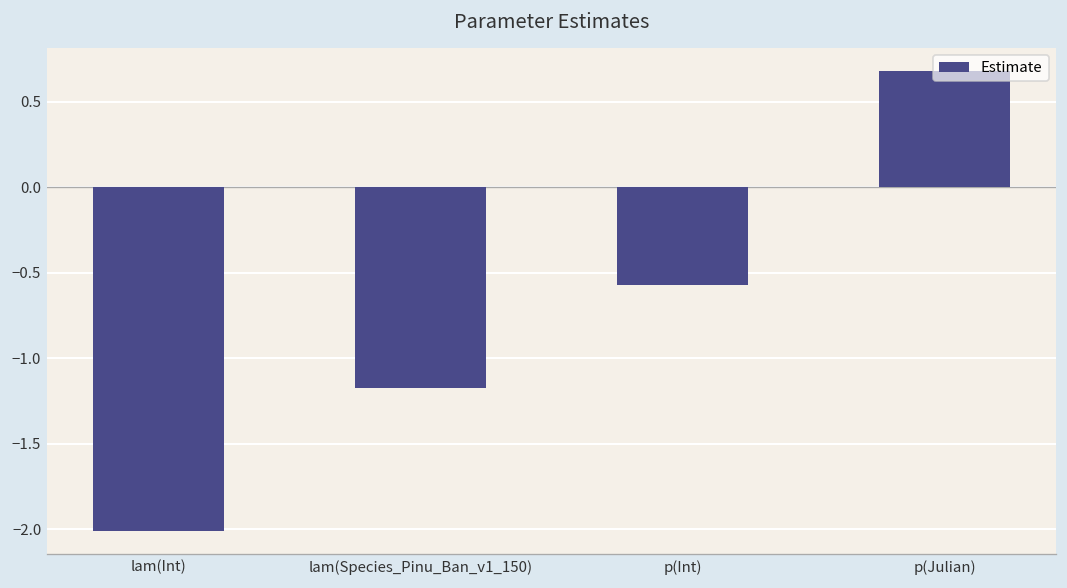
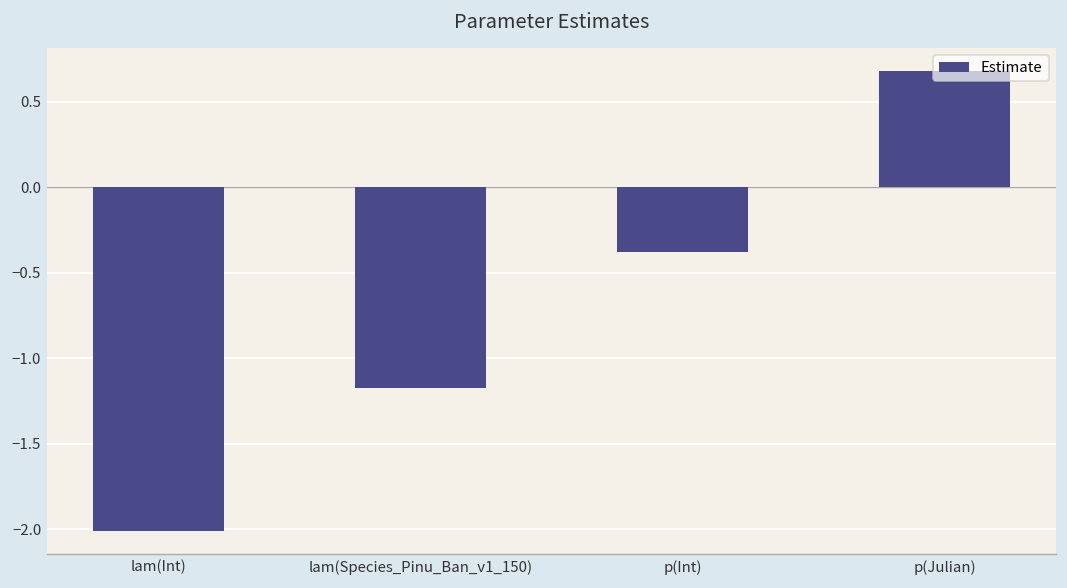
p(Int): -0.57 -> -0.38
